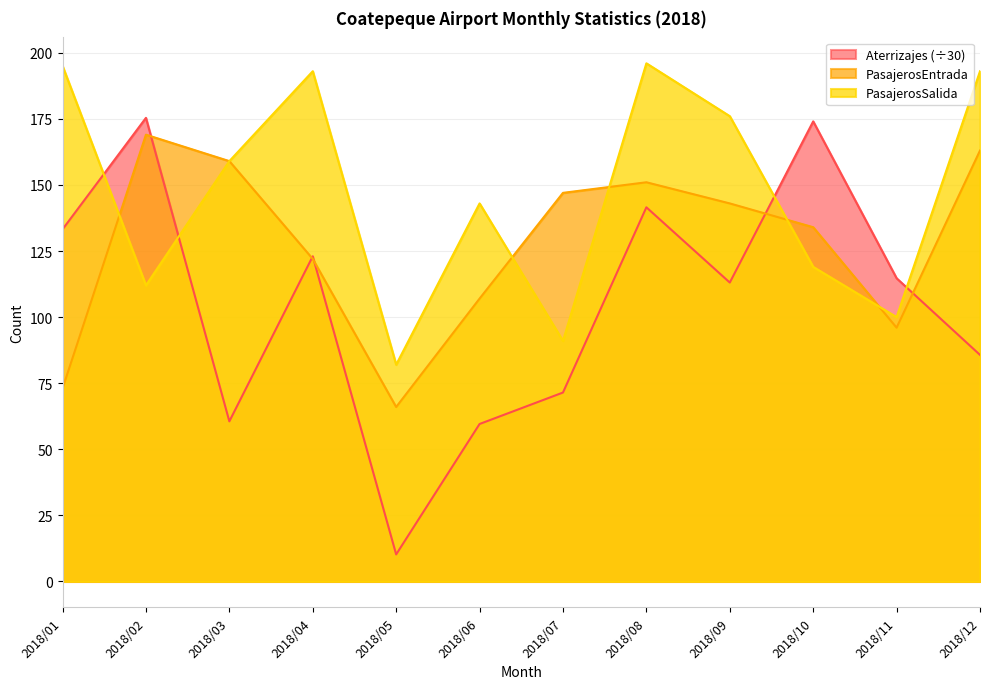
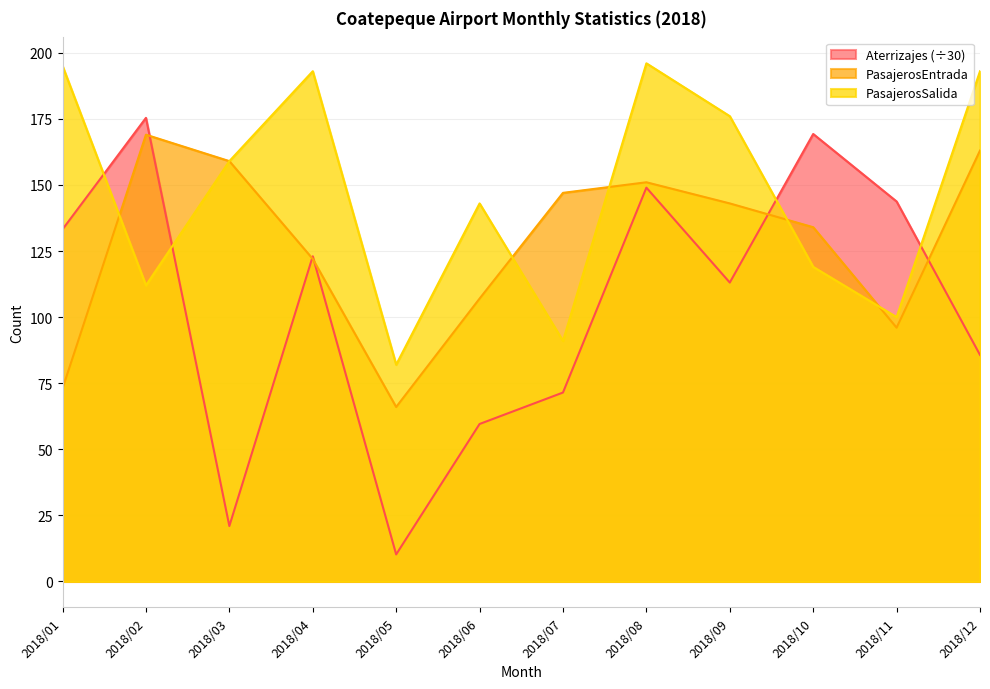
Aterrizajes (÷30), 2018/03: 61 -> 21
Aterrizajes (÷30), 2018/08: 142 -> 149
Aterrizajes (÷30), 2018/10: 174 -> 169
Aterrizajes (÷30), 2018/11: 115 -> 144
